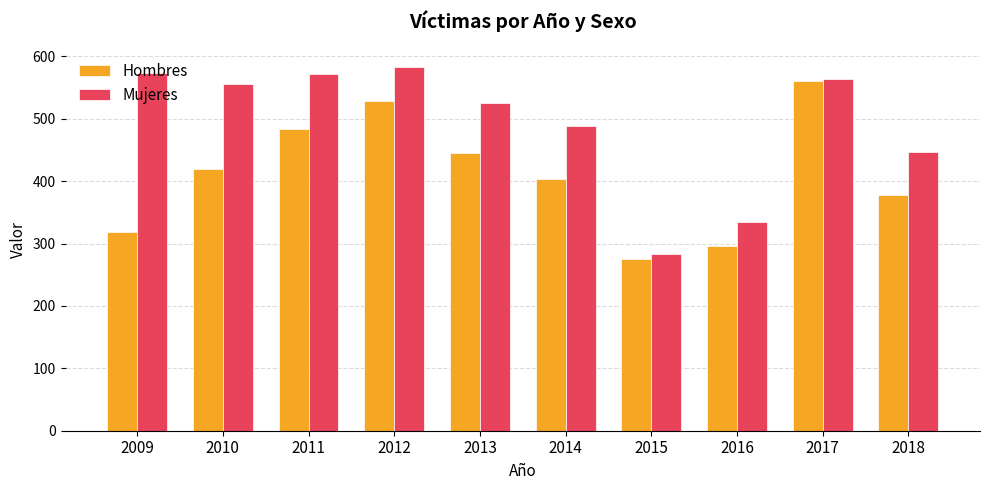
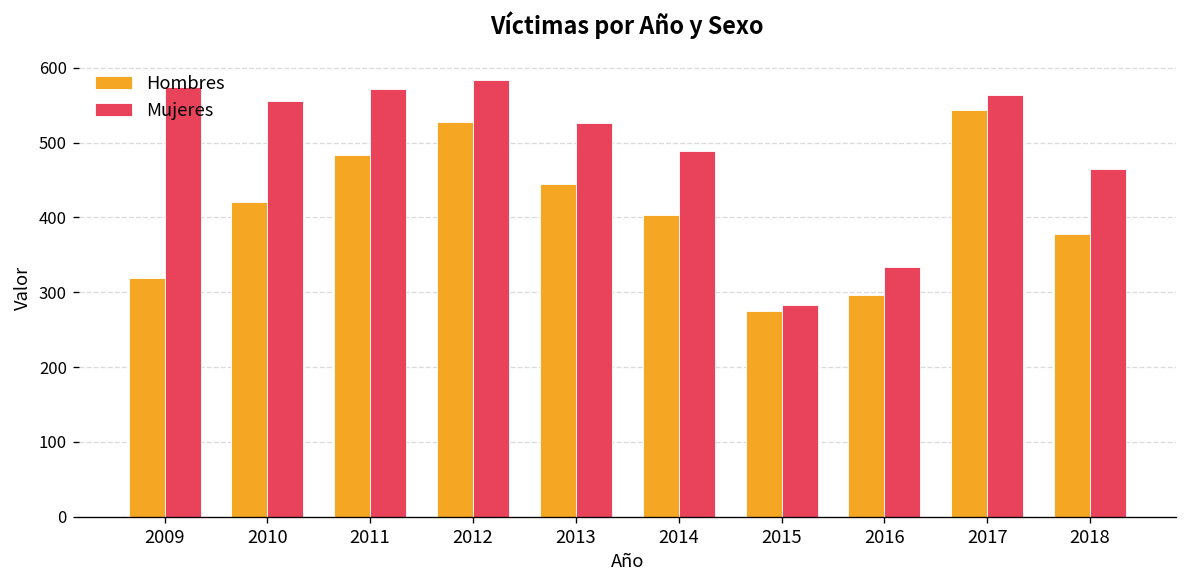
Hombres, 2017: 560 -> 540
Mujeres, 2018: 450 -> 460
